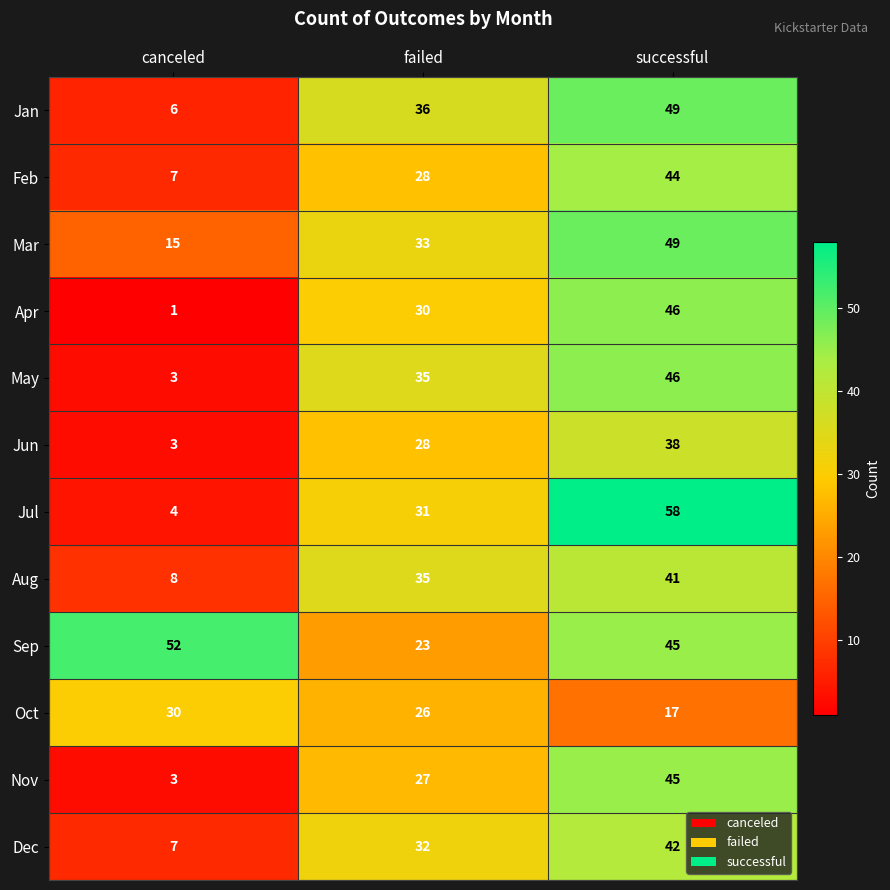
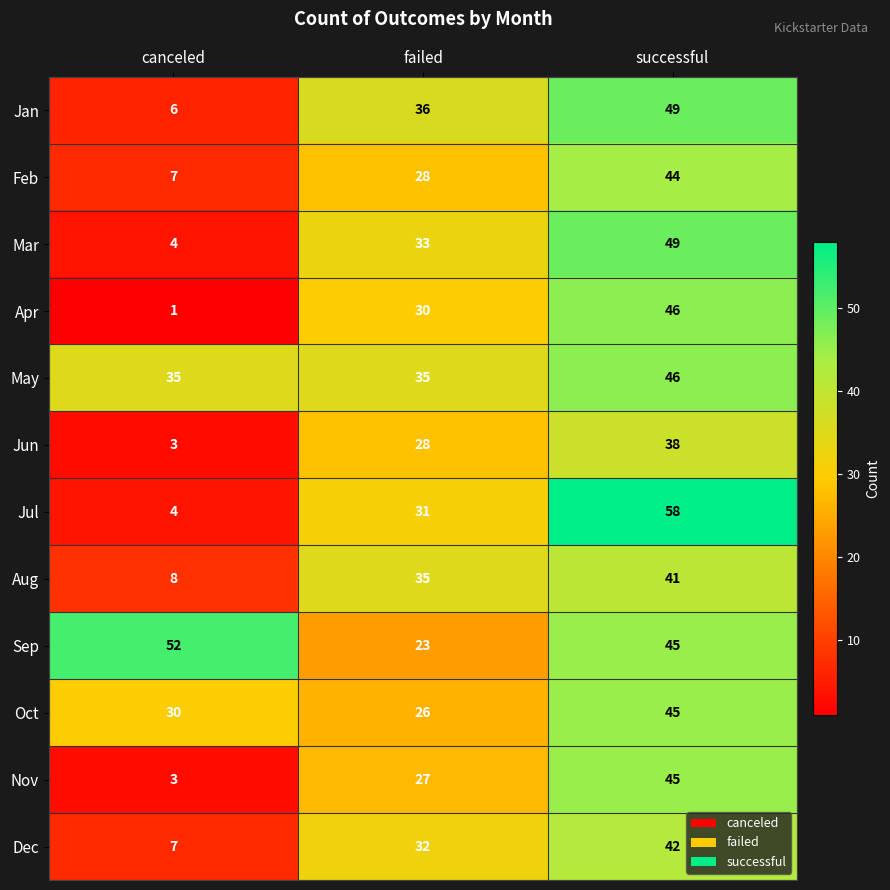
Mar, canceled: 15 -> 4
May, canceled: 3 -> 35
Oct, successful: 17 -> 45
